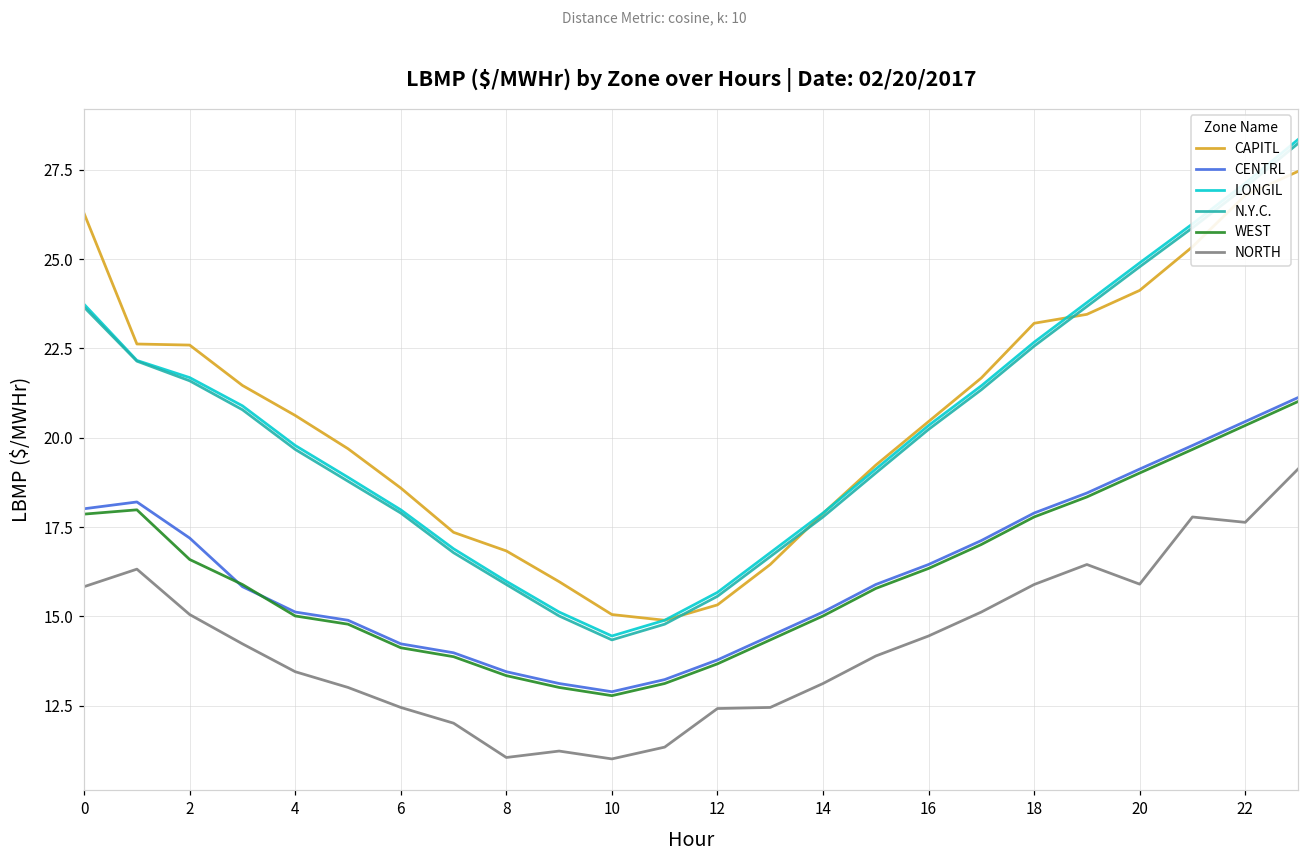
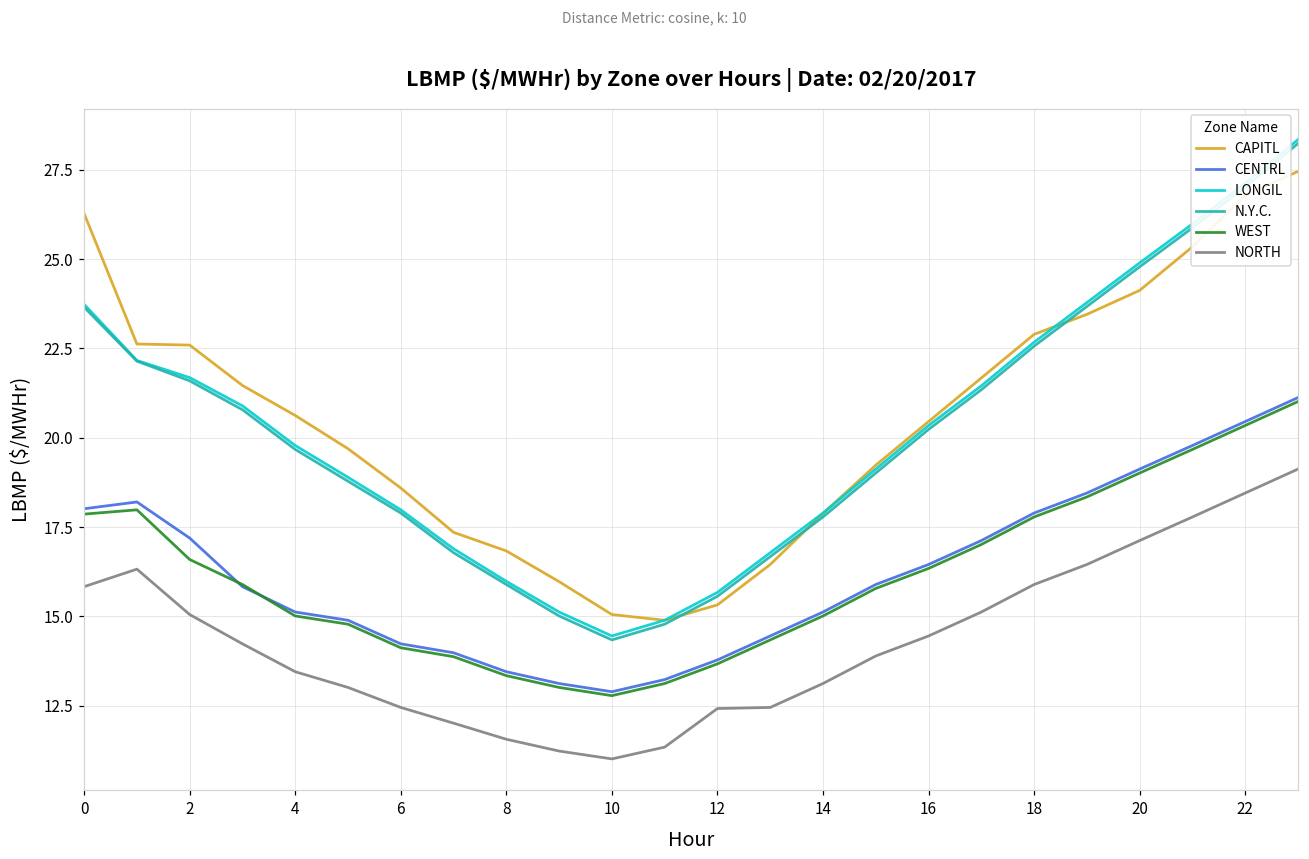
NORTH, 8: 11.1 -> 11.6
CAPITL, 18: 23.2 -> 22.9
NORTH, 20: 15.9 -> 17.1
NORTH, 22: 17.6 -> 18.5
